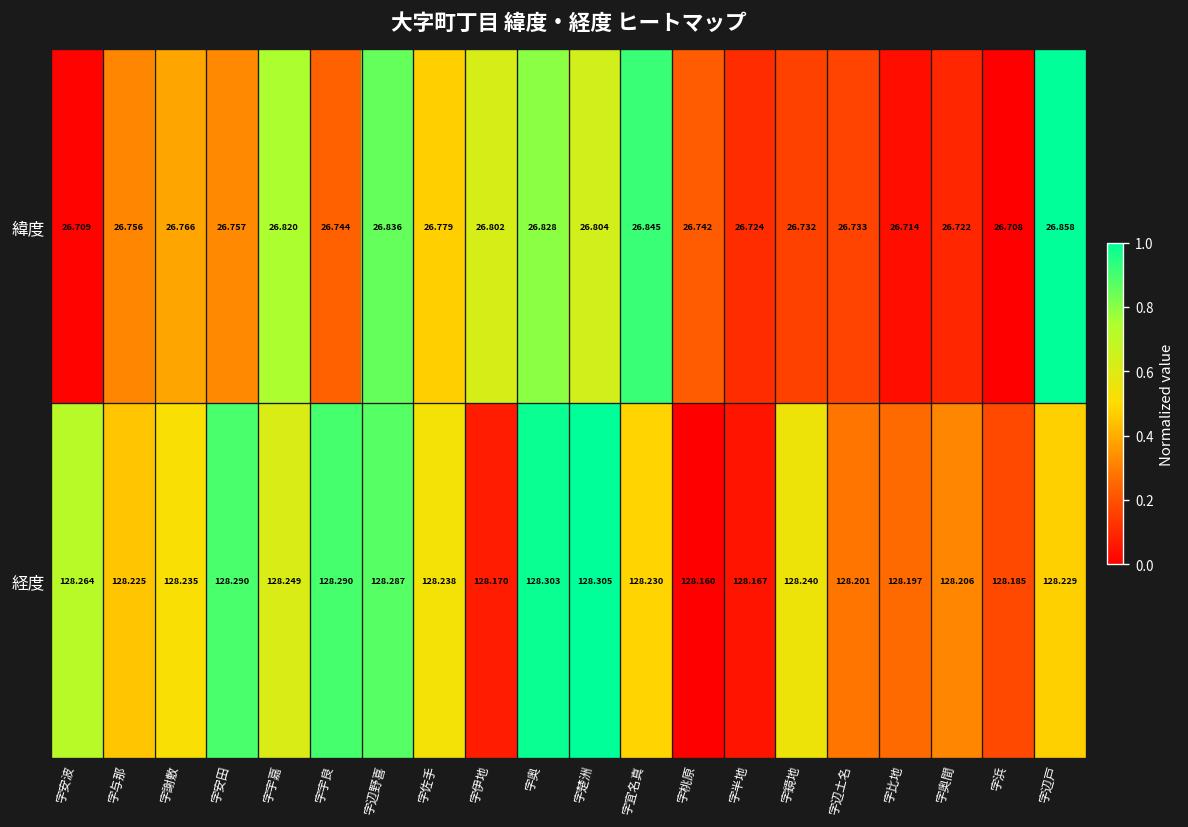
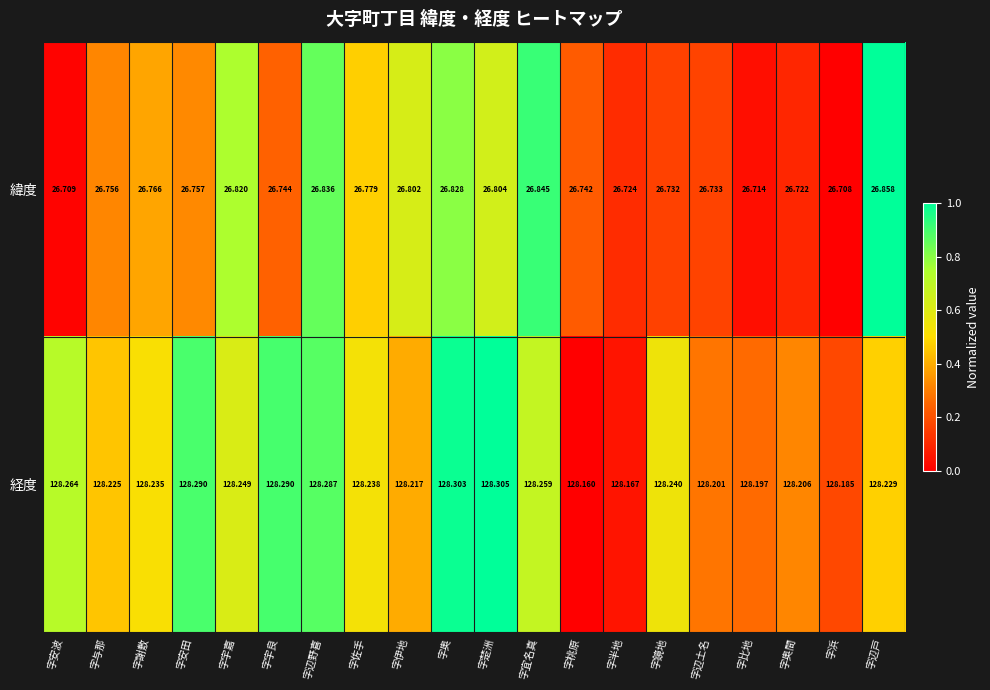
経度, 字伊地: 128.170 -> 128.217
経度, 字宜名真: 128.230 -> 128.259
